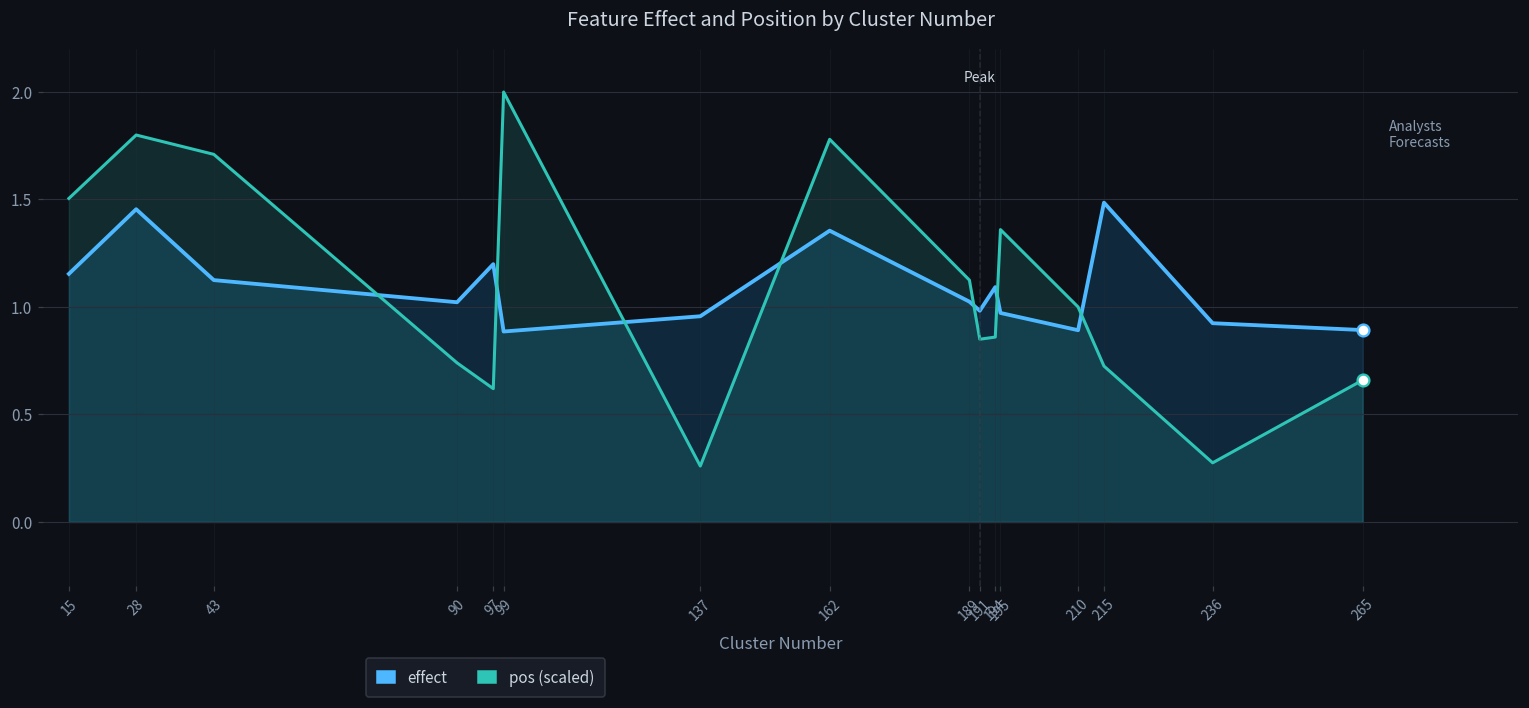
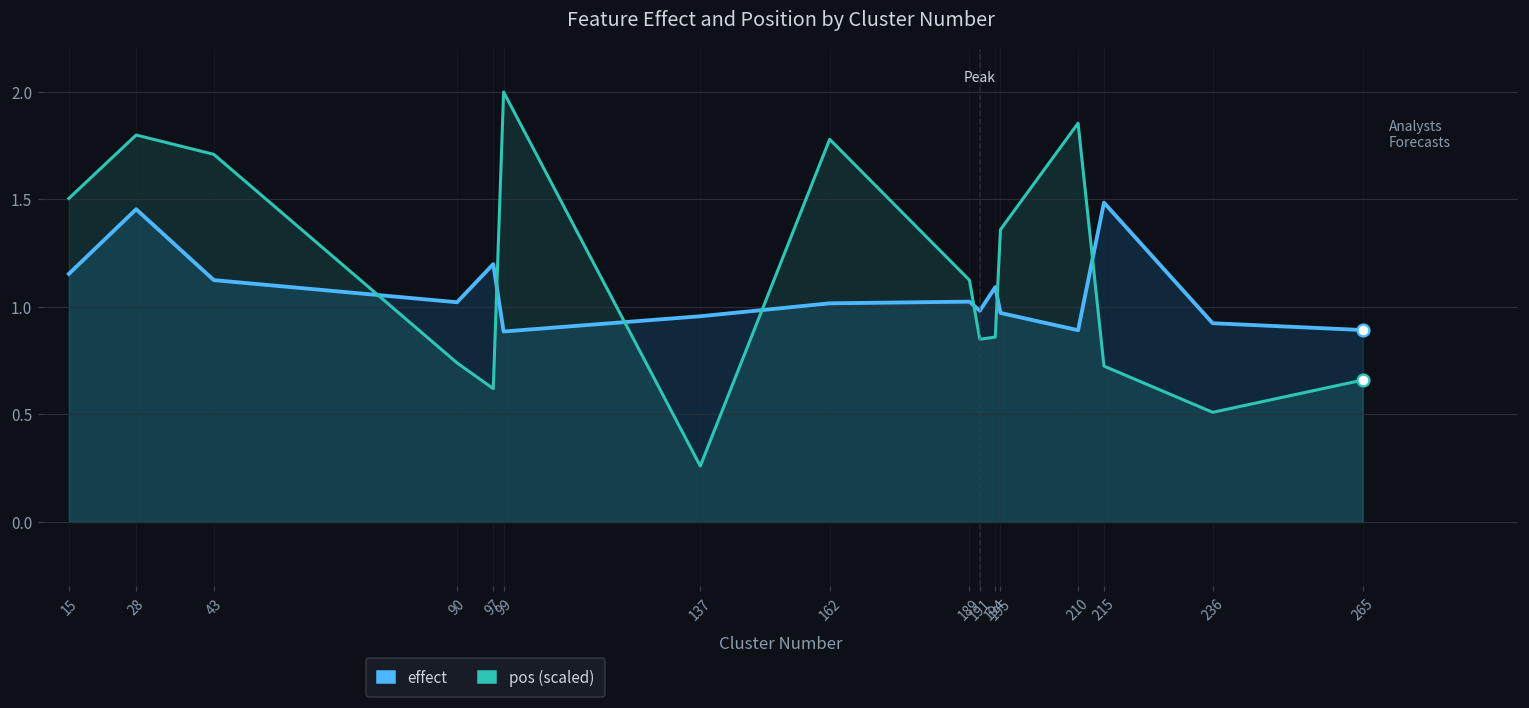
effect, 162: 1.36 -> 1.02
pos (scaled), 210: 1.00 -> 1.86
pos (scaled), 236: 0.28 -> 0.51
